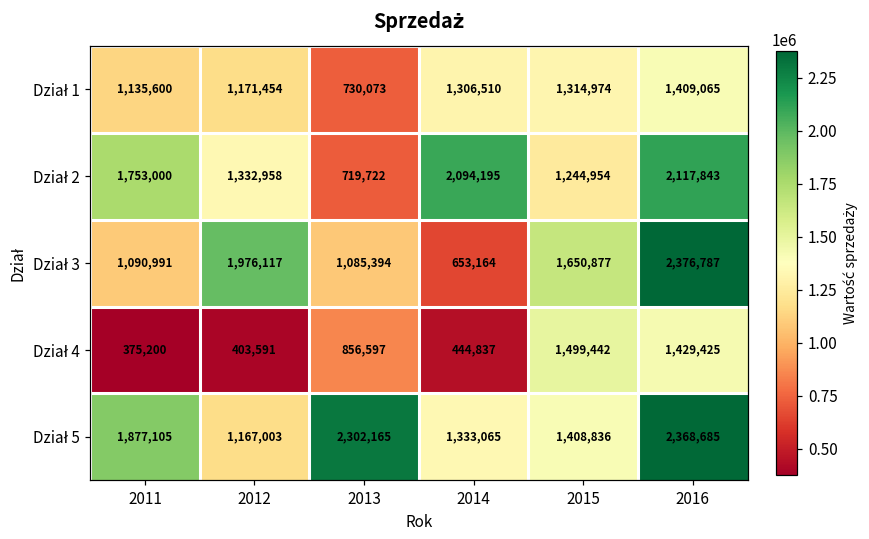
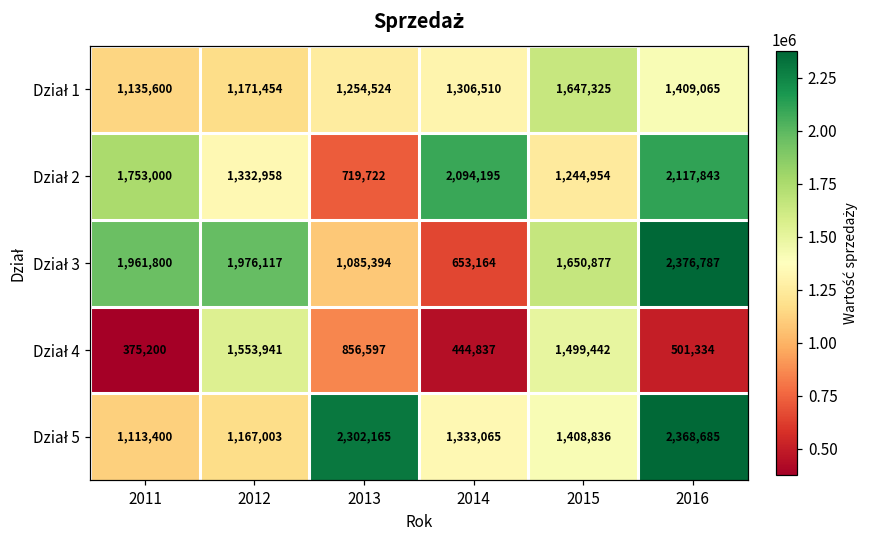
Dział 1, 2013: 730,073 -> 1,254,524
Dział 1, 2015: 1,314,974 -> 1,647,325
Dział 3, 2011: 1,090,991 -> 1,961,800
Dział 4, 2012: 403,591 -> 1,553,941
Dział 4, 2016: 1,429,425 -> 501,334
Dział 5, 2011: 1,877,105 -> 1,113,400
